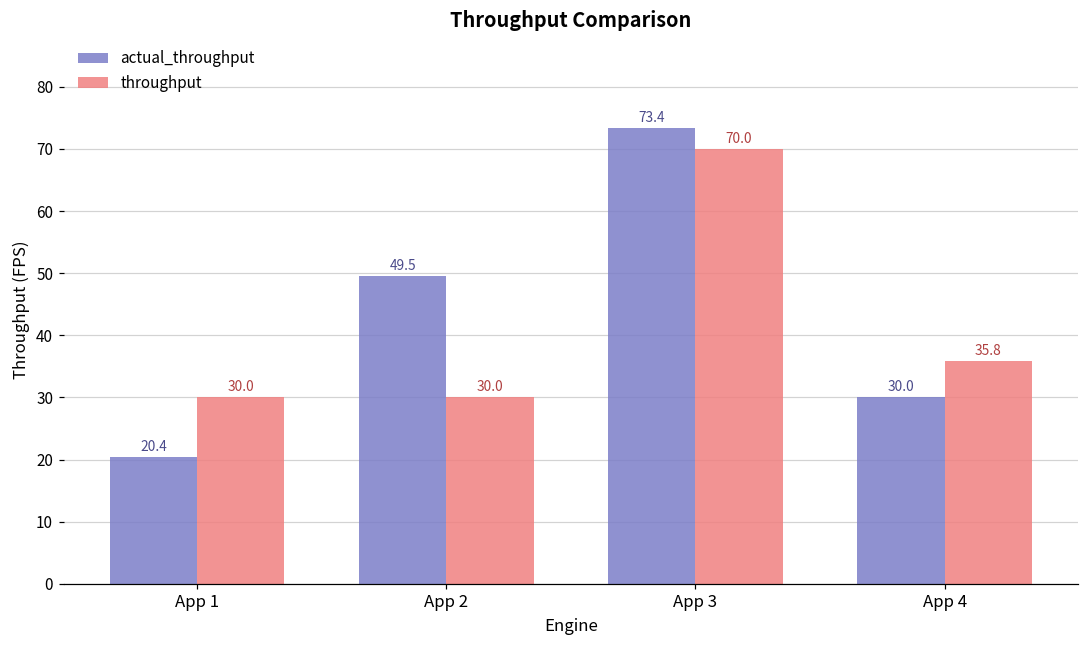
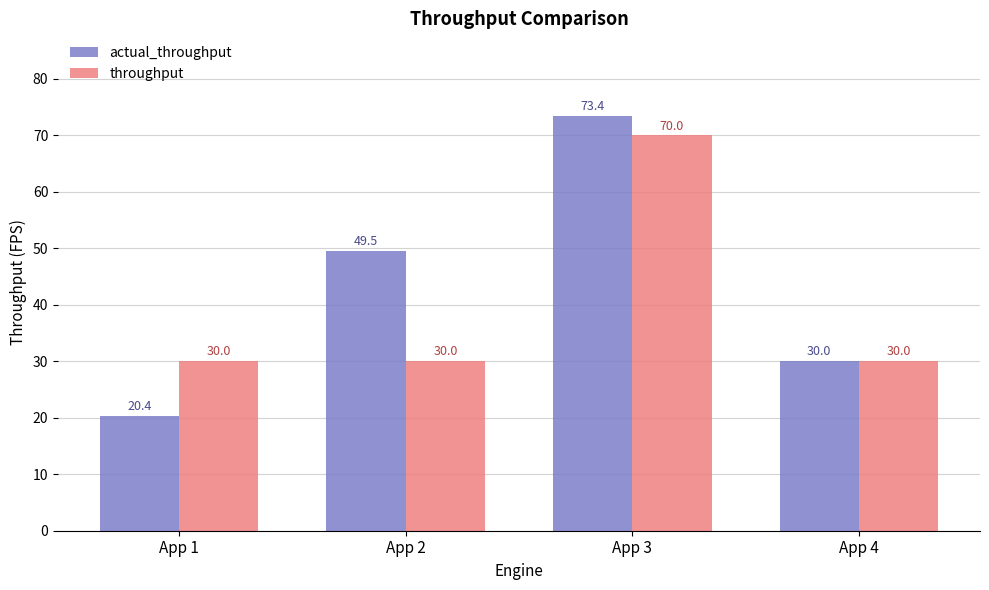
throughput, App 4: 35.8 -> 30.0
